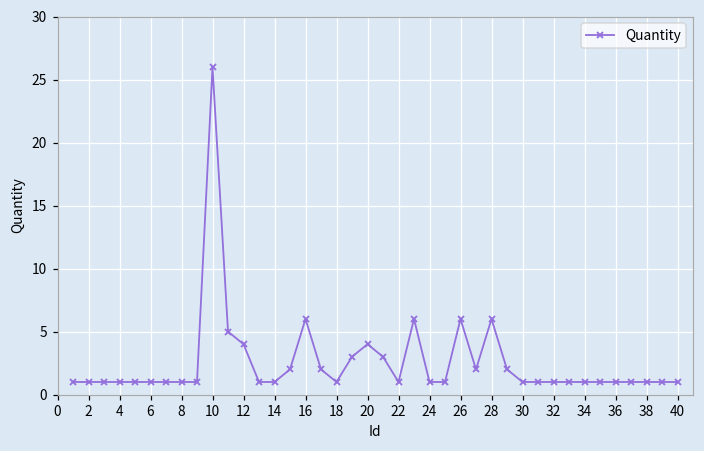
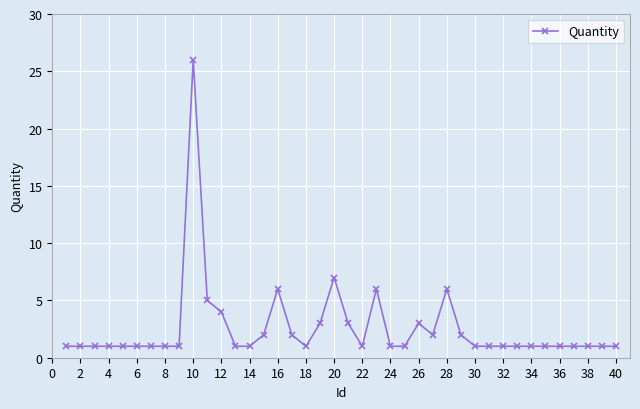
20: 4 -> 7
26: 6 -> 3
